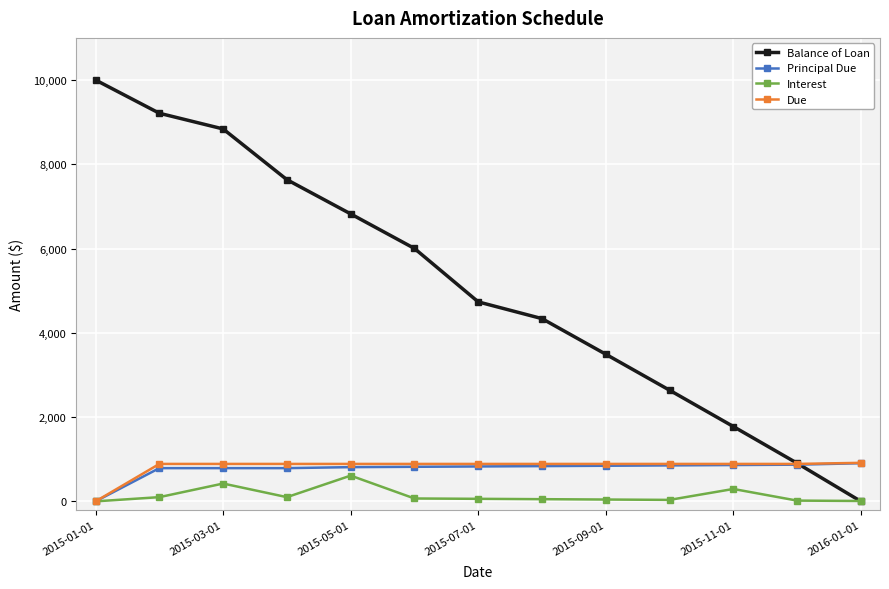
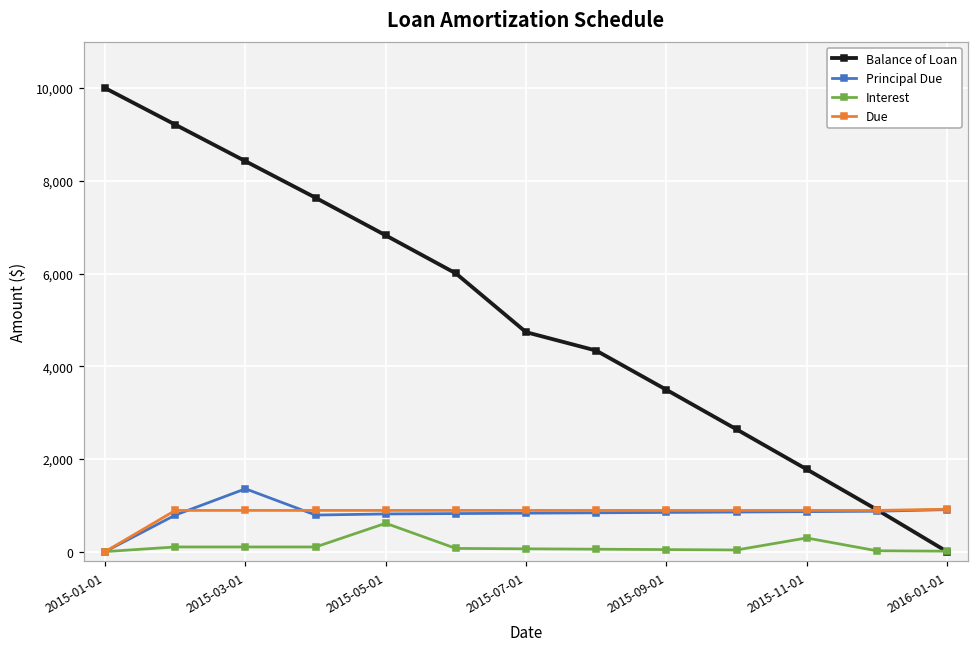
Balance of Loan, 2015-03-01: 8,800 -> 8,400
Principal Due, 2015-03-01: 800 -> 1,400
Interest, 2015-03-01: 400 -> 100
